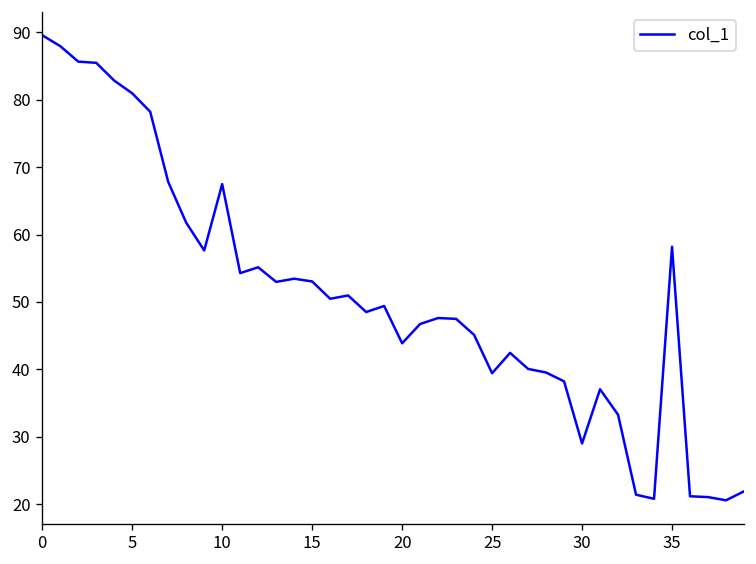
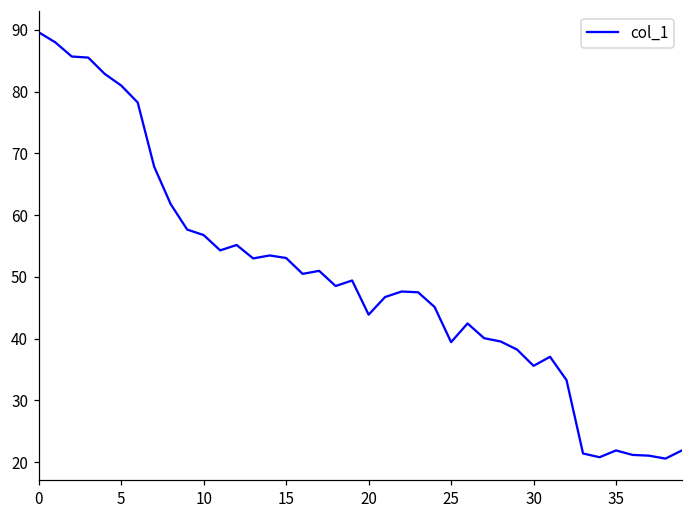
10: 67 -> 57
30: 29 -> 36
35: 58 -> 22
